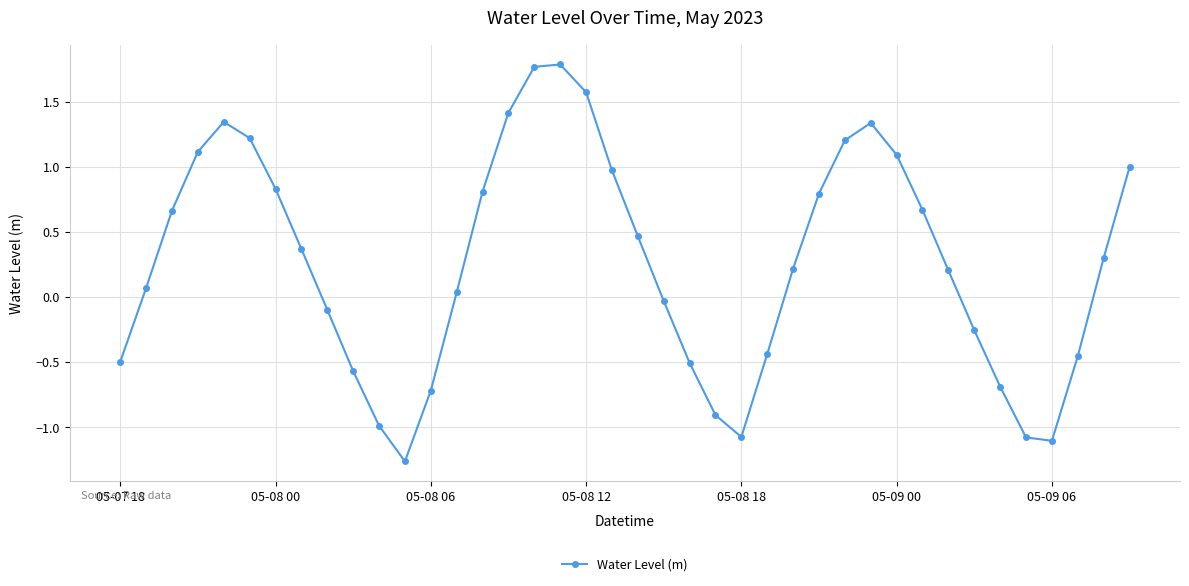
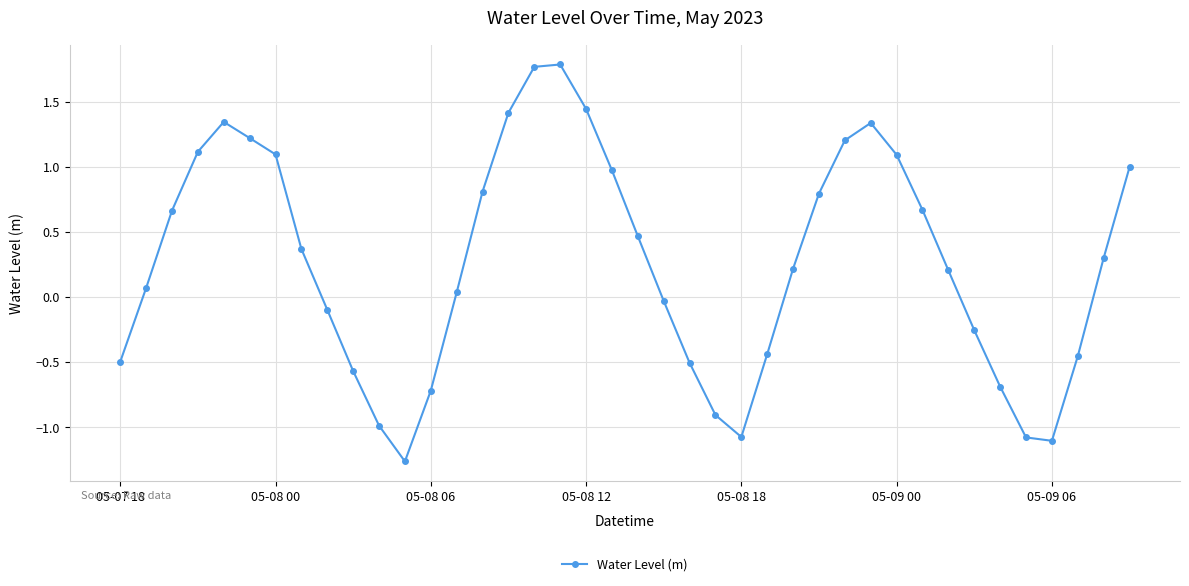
05-08 00: 0.83 -> 1.10
05-08 12: 1.58 -> 1.45
